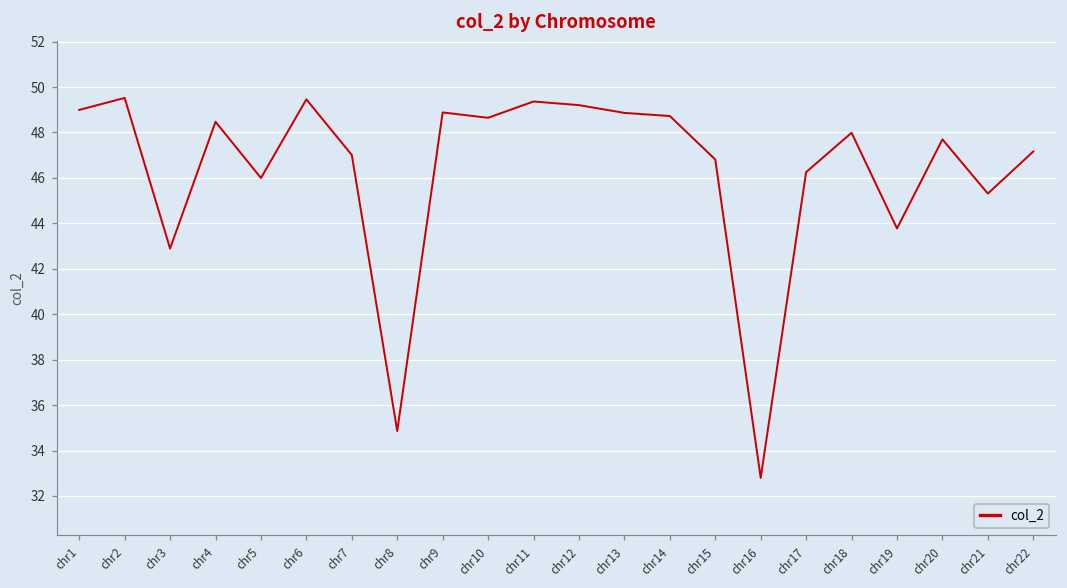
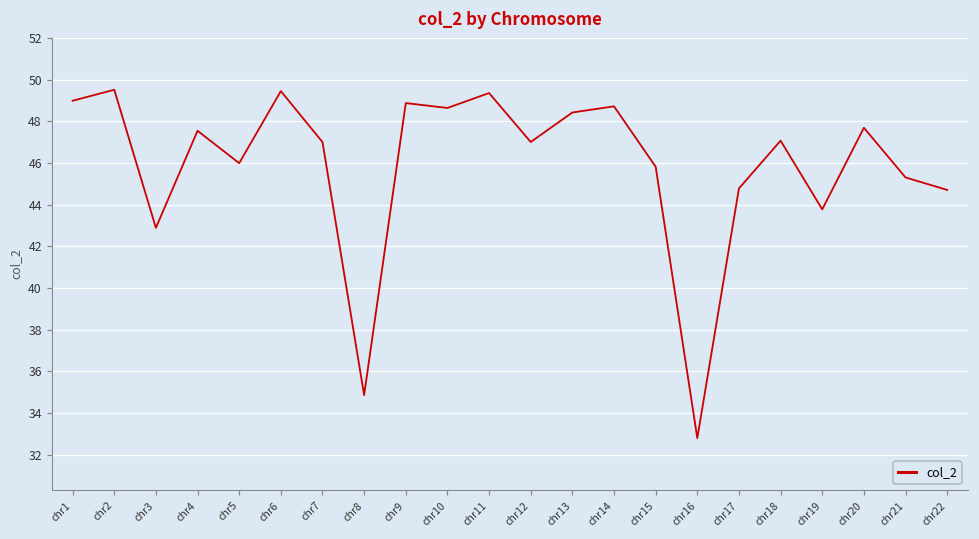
chr4: 48.5 -> 47.6
chr12: 49.2 -> 47.0
chr13: 48.9 -> 48.4
chr15: 46.8 -> 45.8
chr17: 46.3 -> 44.8
chr18: 48.0 -> 47.1
chr22: 47.2 -> 44.7
